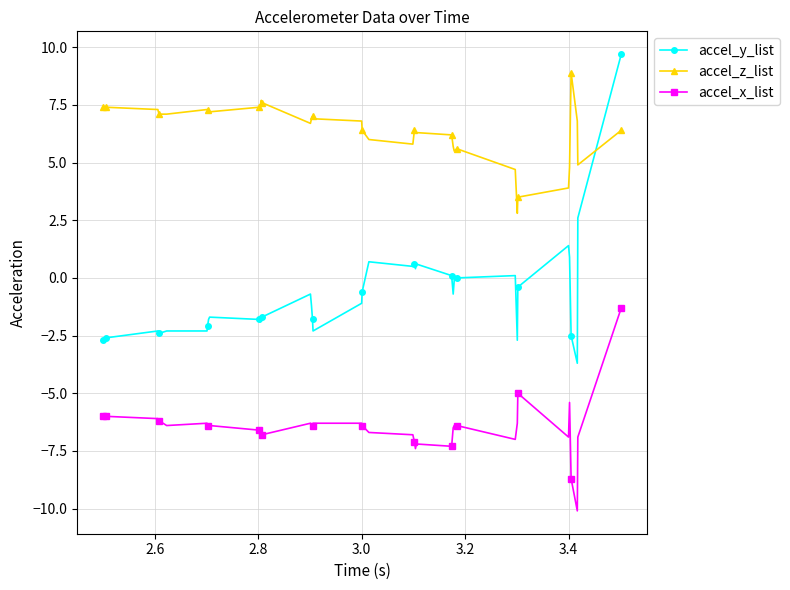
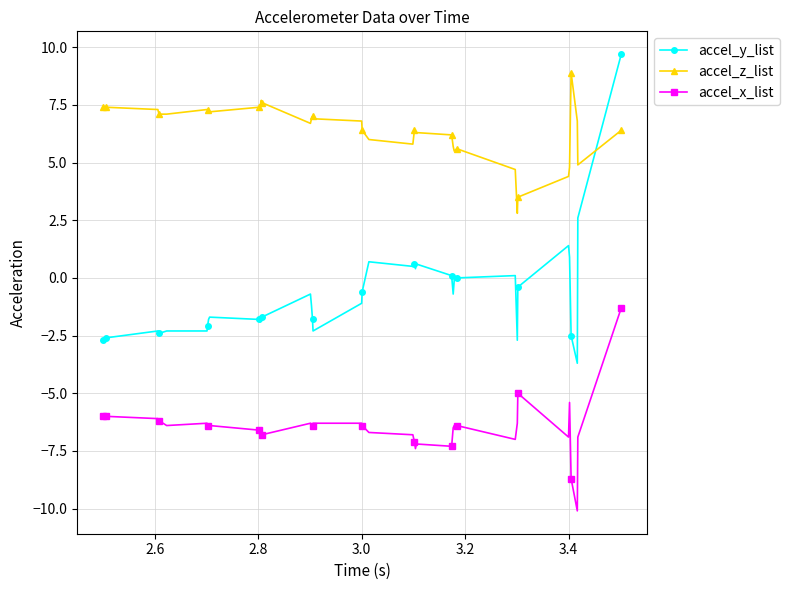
accel_z_list, 3.4: 3.9 -> 4.4
